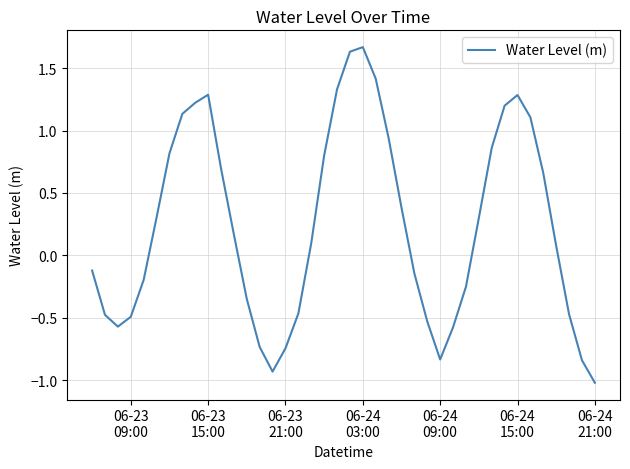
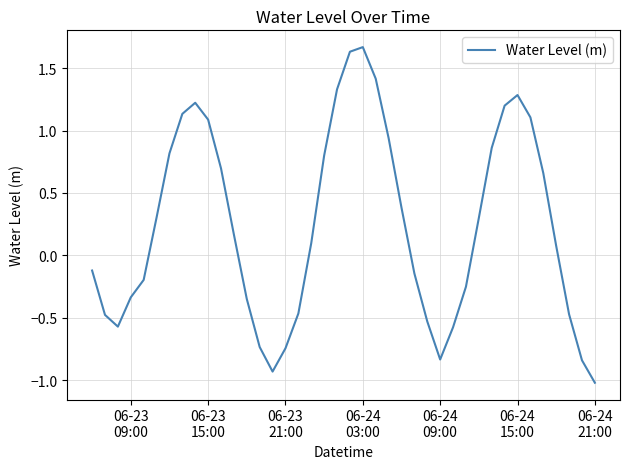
06-23 09:00: -0.49 -> -0.34
06-23 15:00: 1.29 -> 1.09
